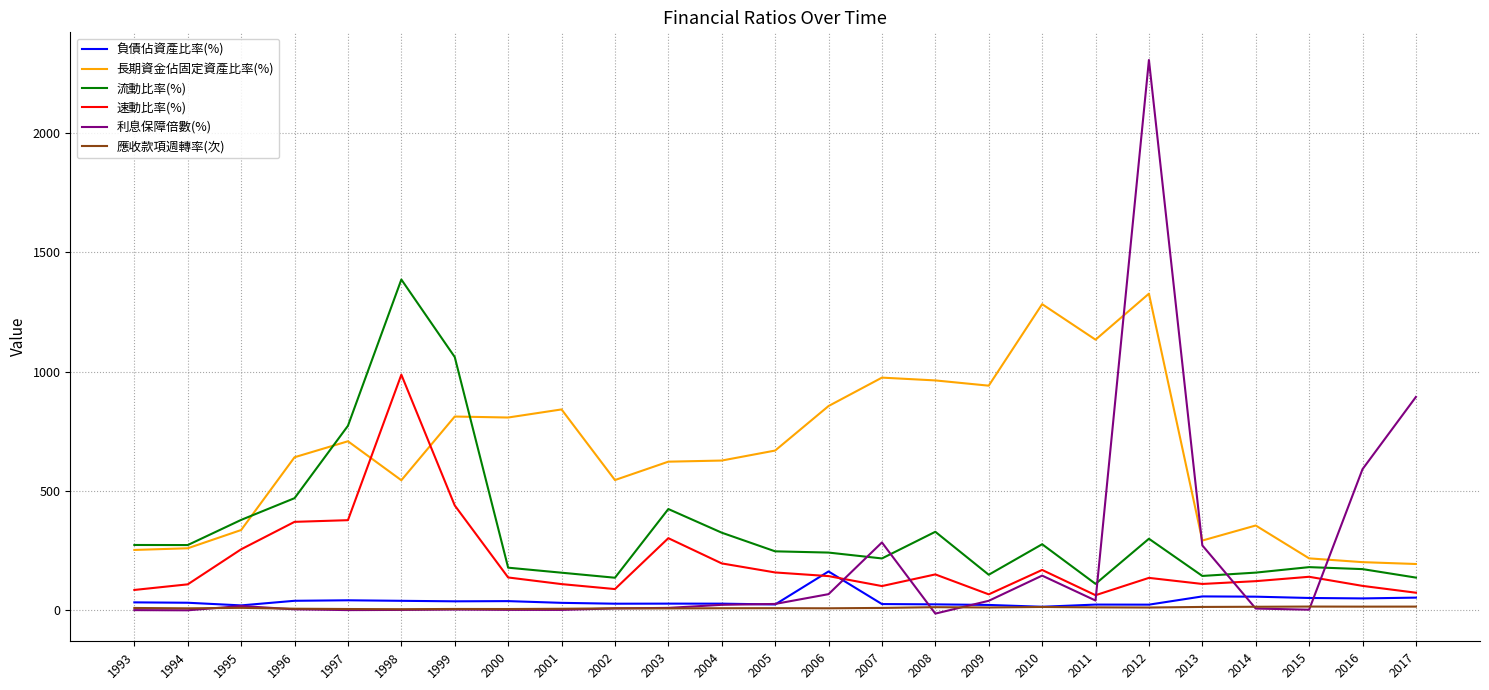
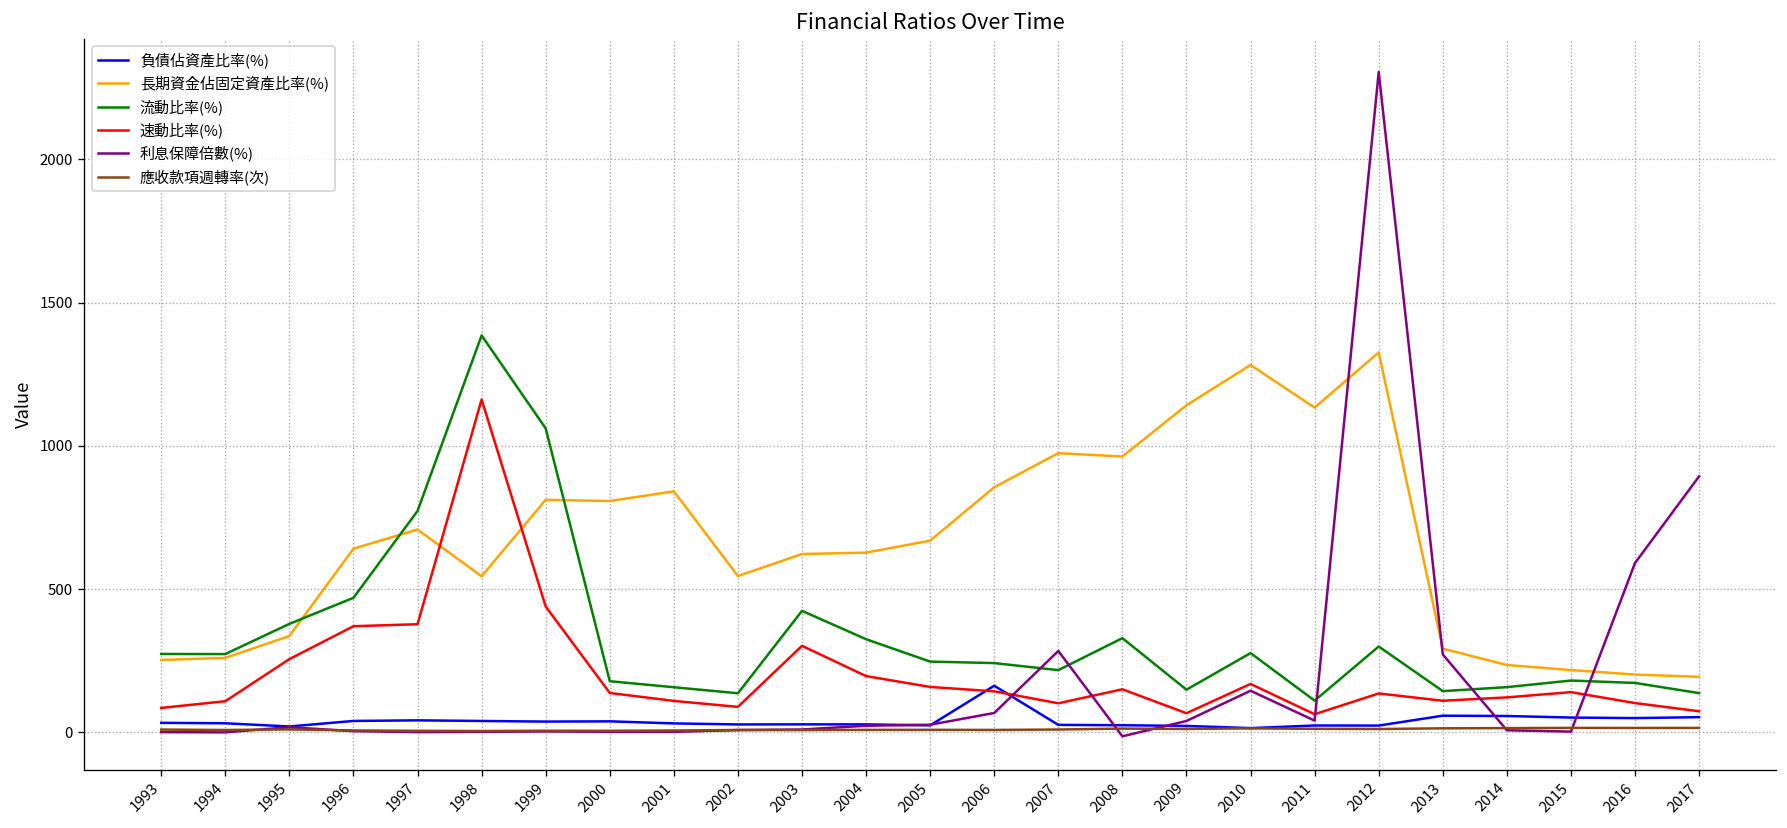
速動比率(%), 1998: 990 -> 1160
長期資金佔固定資產比率(%), 2009: 940 -> 1140
長期資金佔固定資產比率(%), 2014: 350 -> 230
